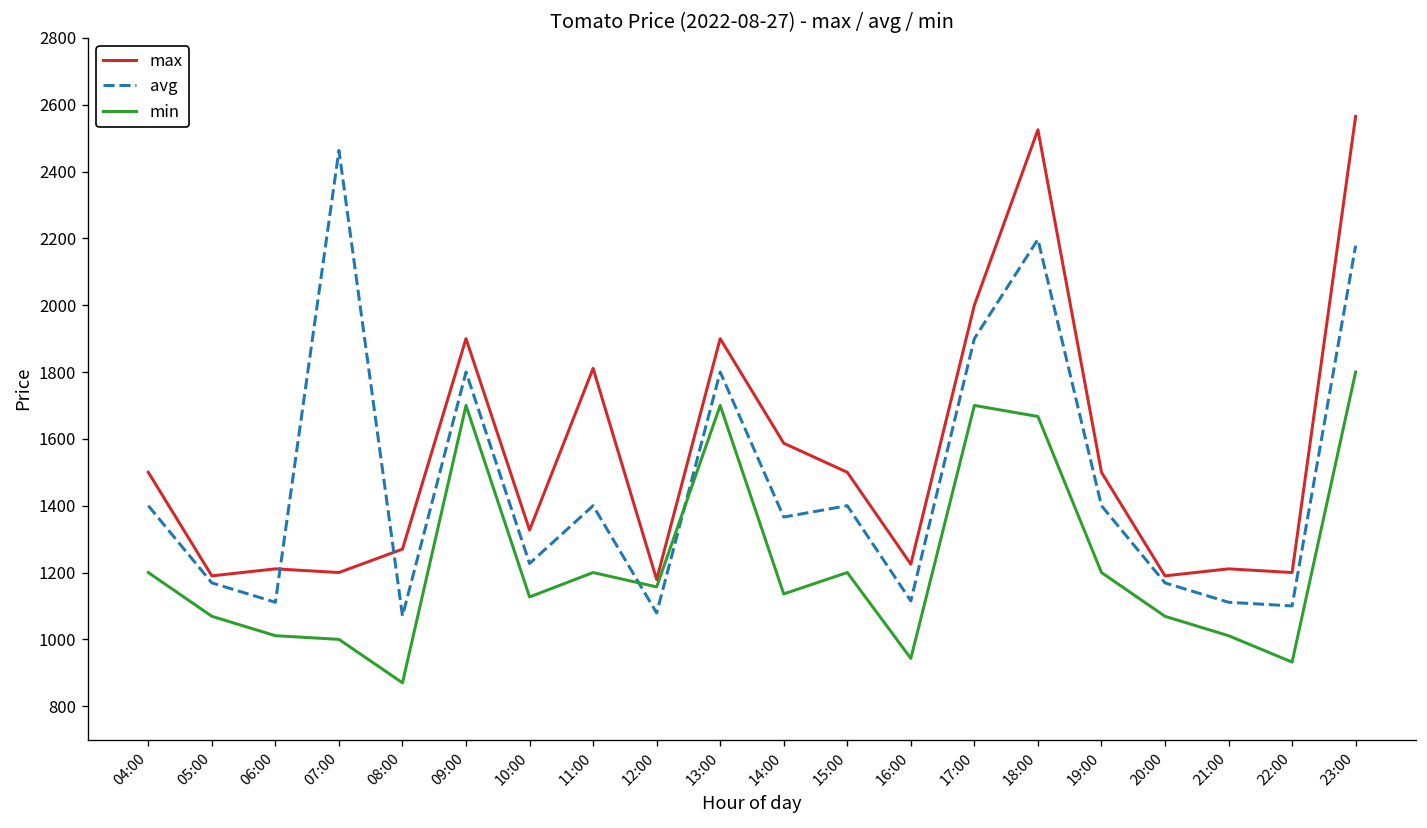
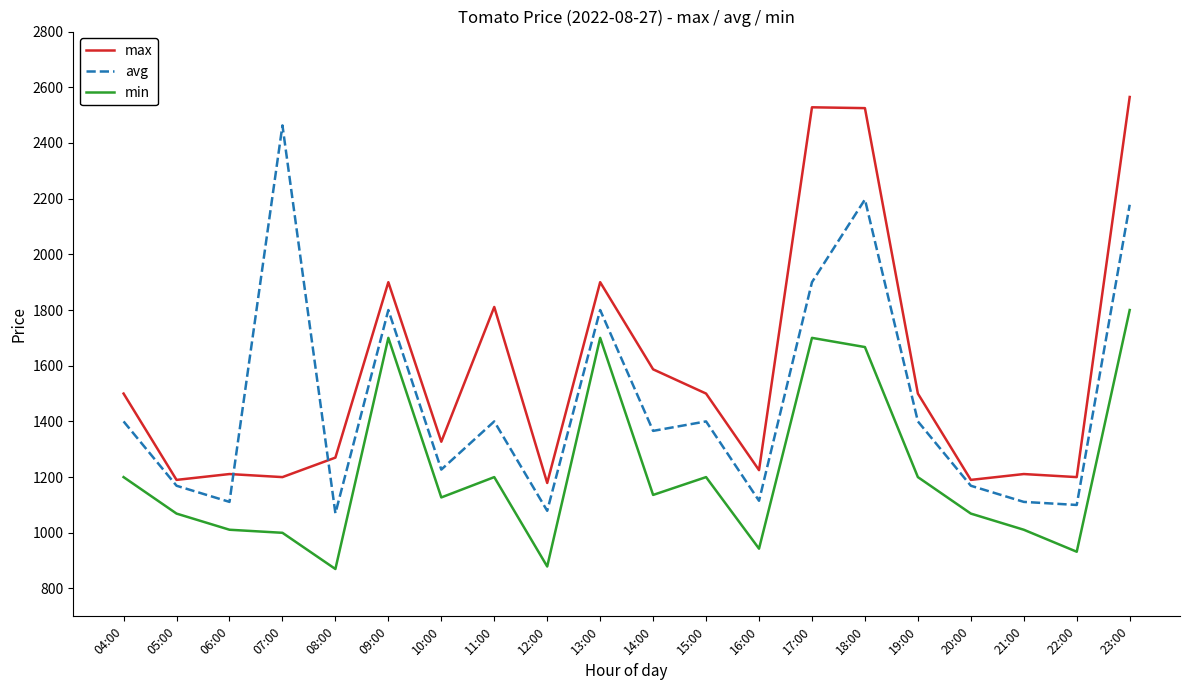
min, 12:00: 1160 -> 880
max, 17:00: 2000 -> 2530
